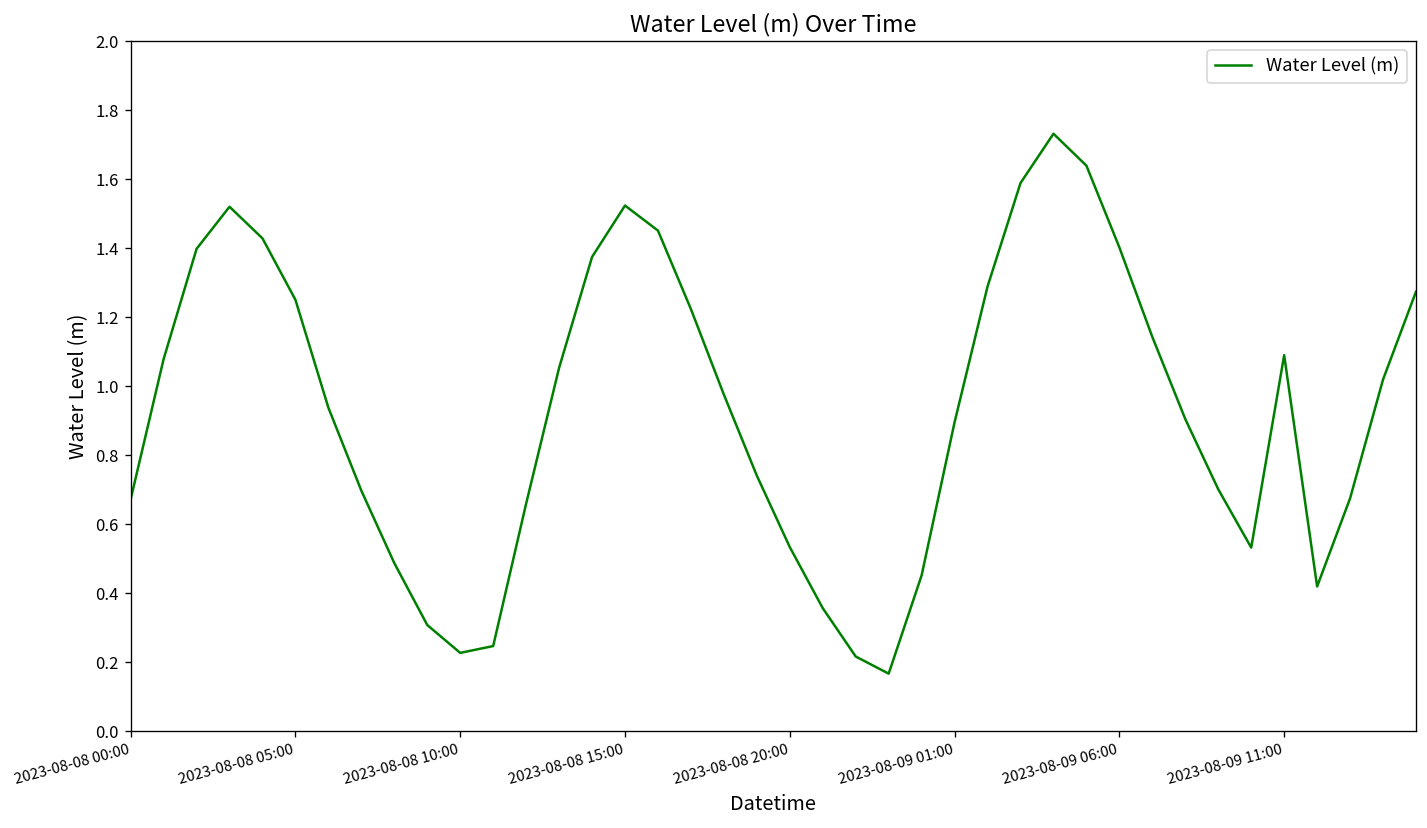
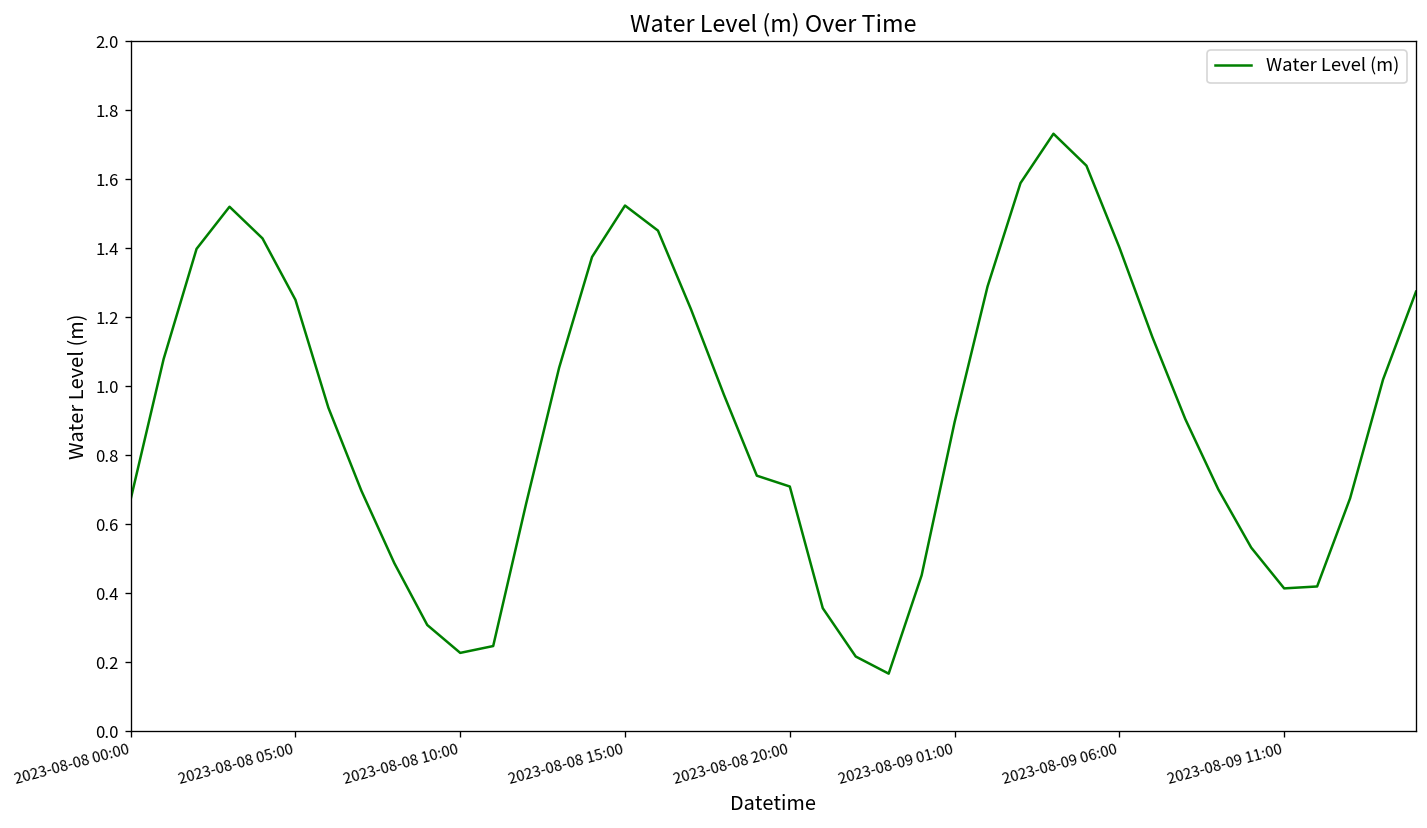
2023-08-08 20:00: 0.53 -> 0.71
2023-08-09 11:00: 1.09 -> 0.41
